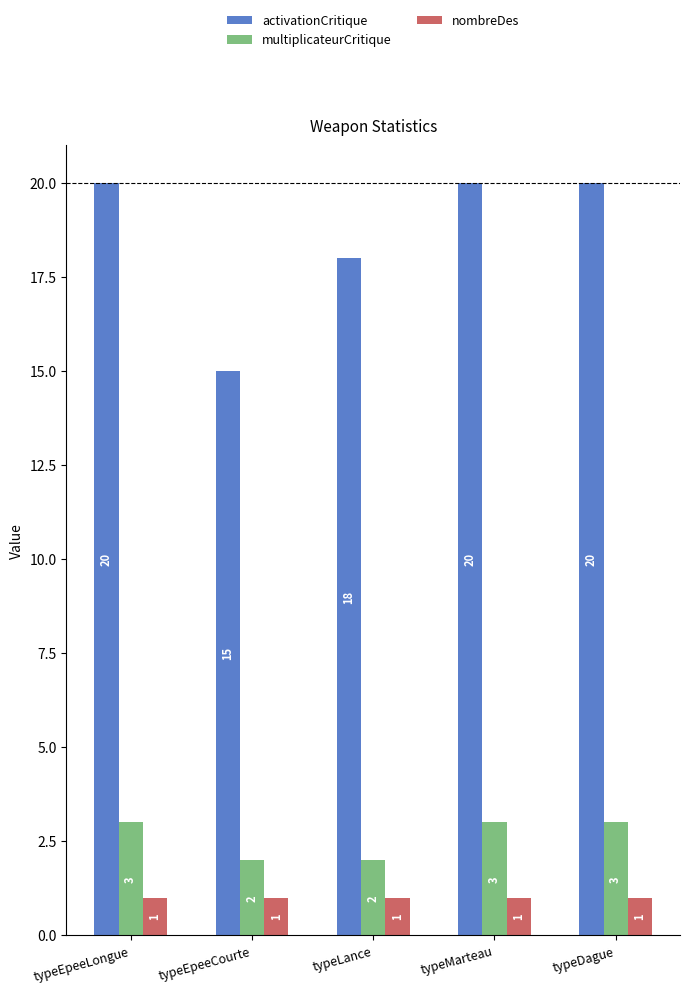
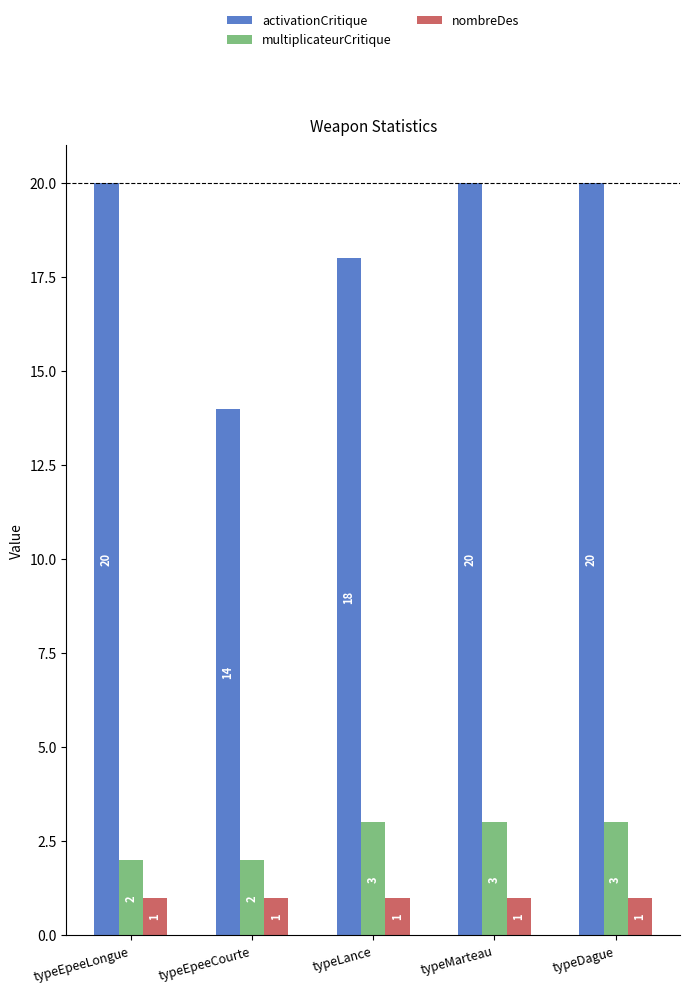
multiplicateurCritique, typeEpeeLongue: 3 -> 2
activationCritique, typeEpeeCourte: 15 -> 14
multiplicateurCritique, typeLance: 2 -> 3
